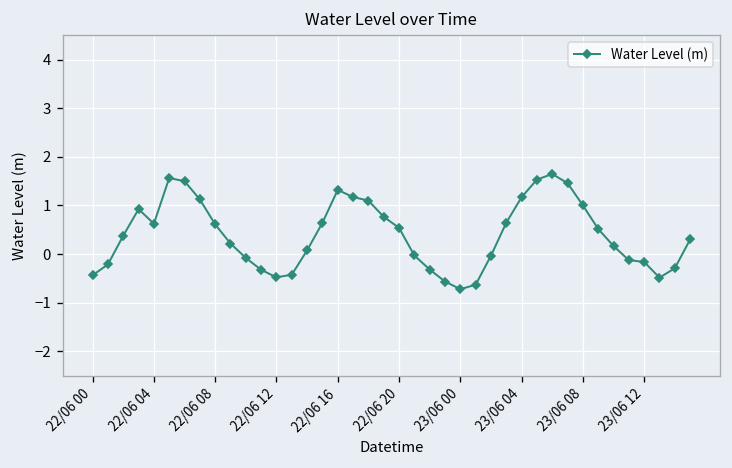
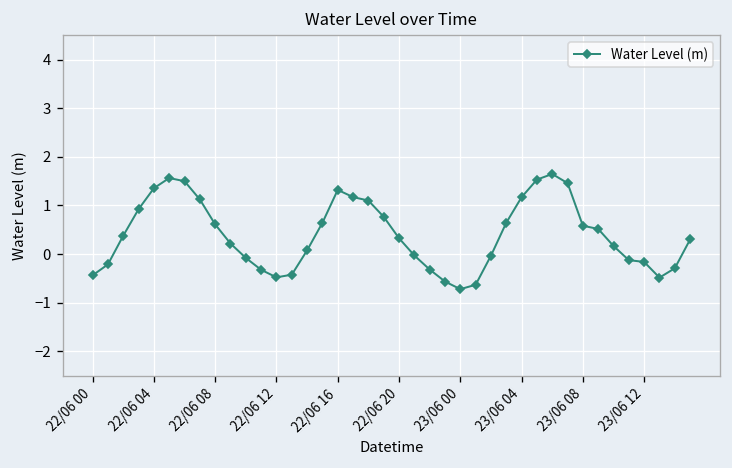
22/06 04: 0.6 -> 1.4
22/06 20: 0.5 -> 0.3
23/06 08: 1.0 -> 0.6
